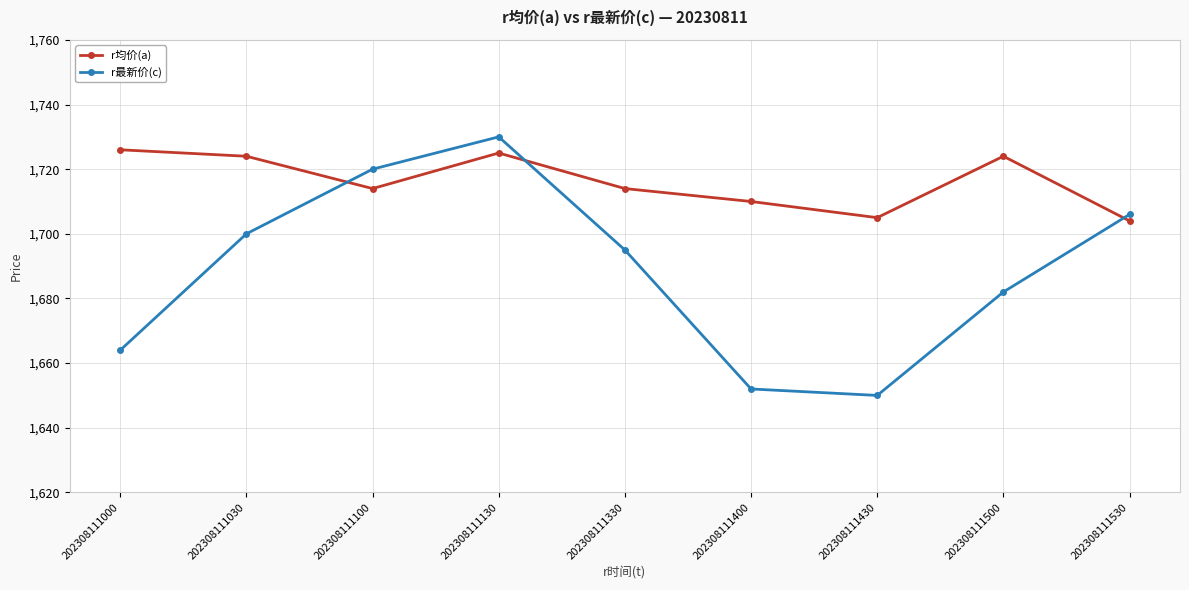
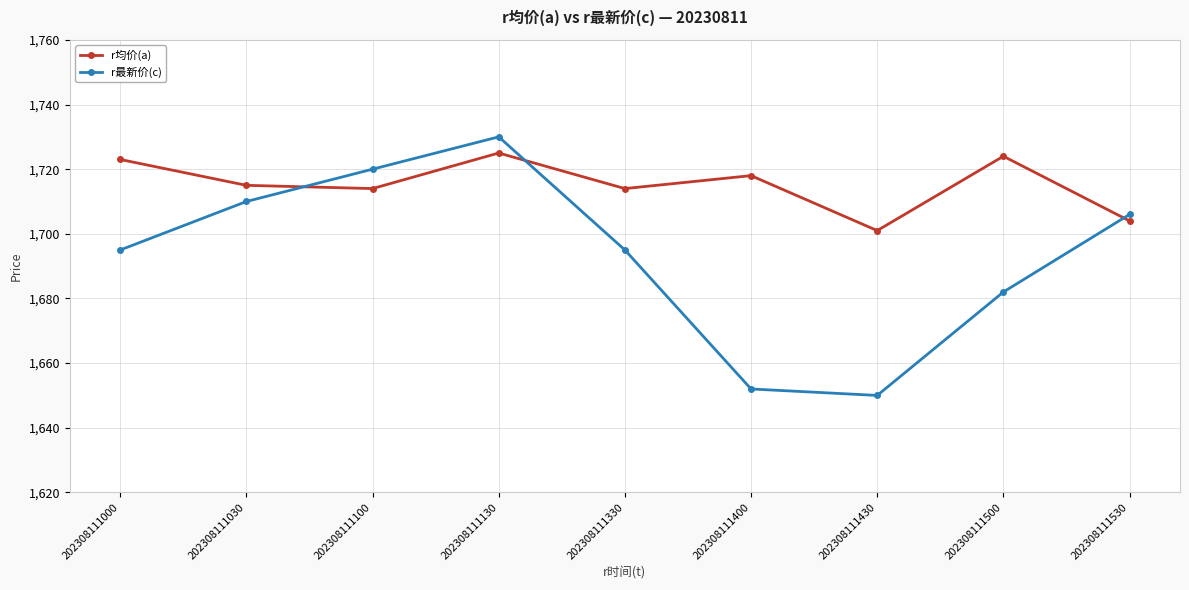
r均价(a), 202308111000: 1,726 -> 1,723
r最新价(c), 202308111000: 1,664 -> 1,695
r均价(a), 202308111030: 1,724 -> 1,715
r最新价(c), 202308111030: 1,700 -> 1,710
r均价(a), 202308111400: 1,710 -> 1,718
r均价(a), 202308111430: 1,705 -> 1,701
